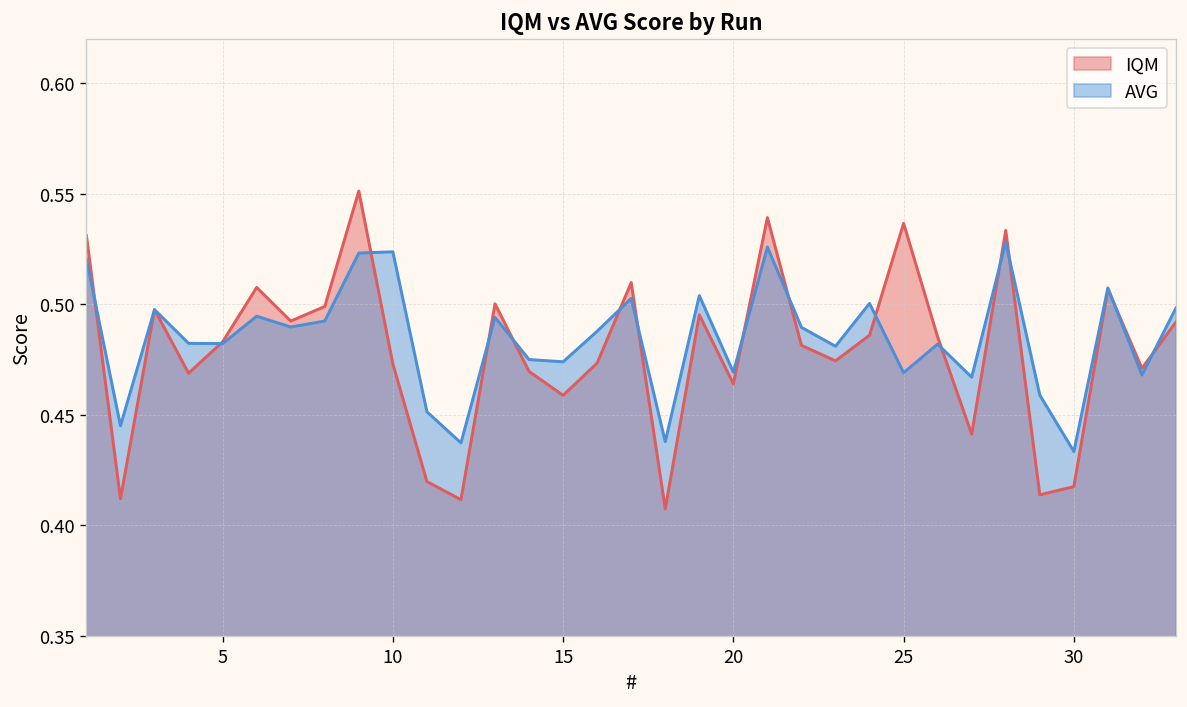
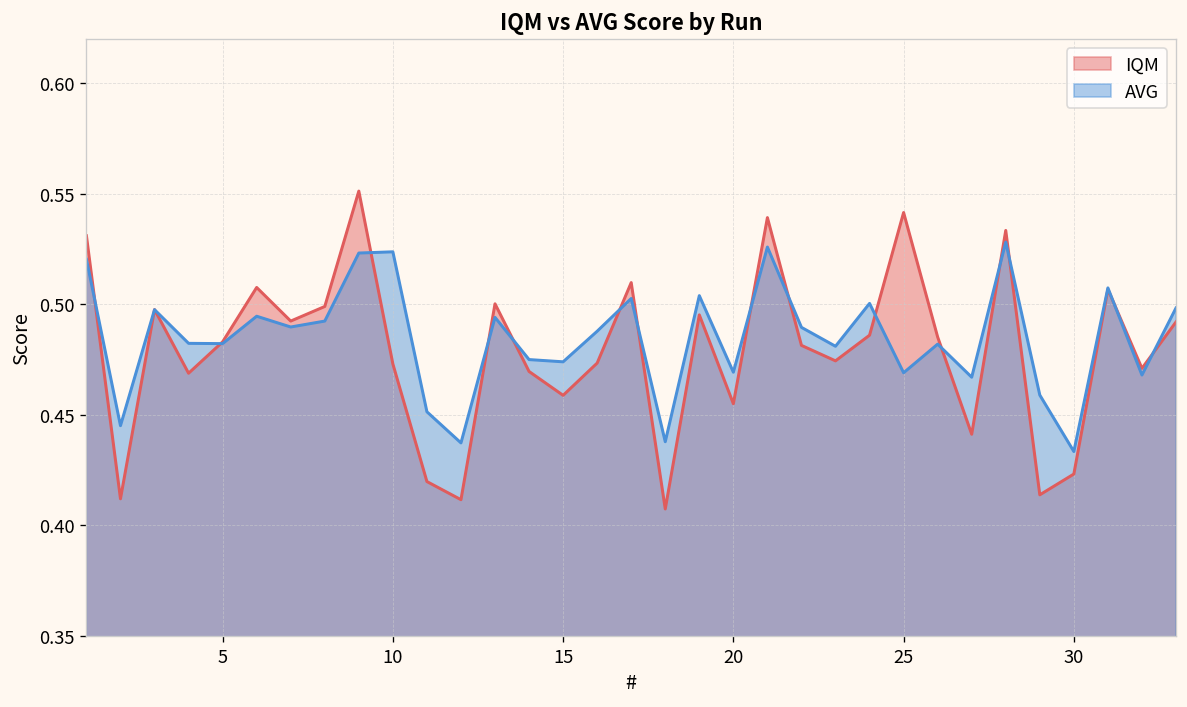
IQM, 20: 0.464 -> 0.455
IQM, 25: 0.537 -> 0.542
IQM, 30: 0.418 -> 0.423
